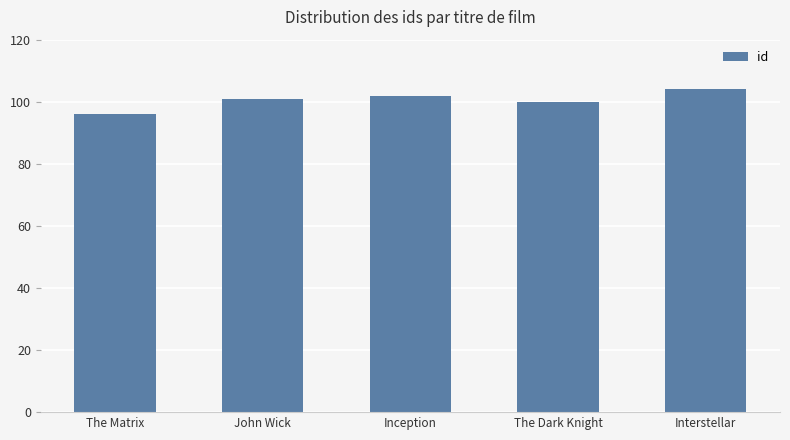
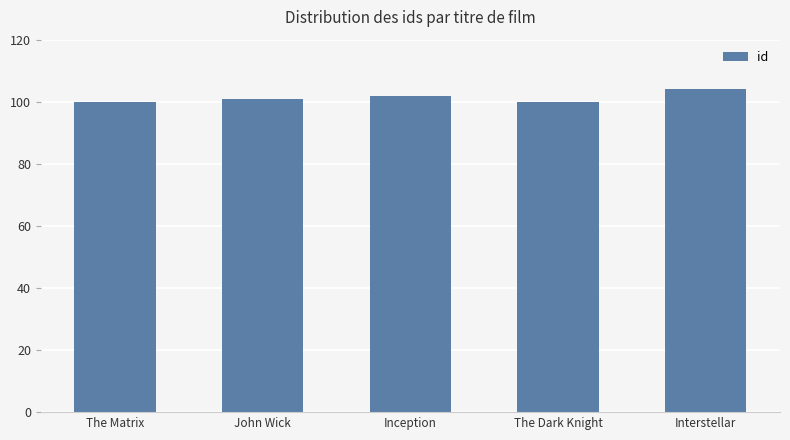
The Matrix: 96 -> 100
